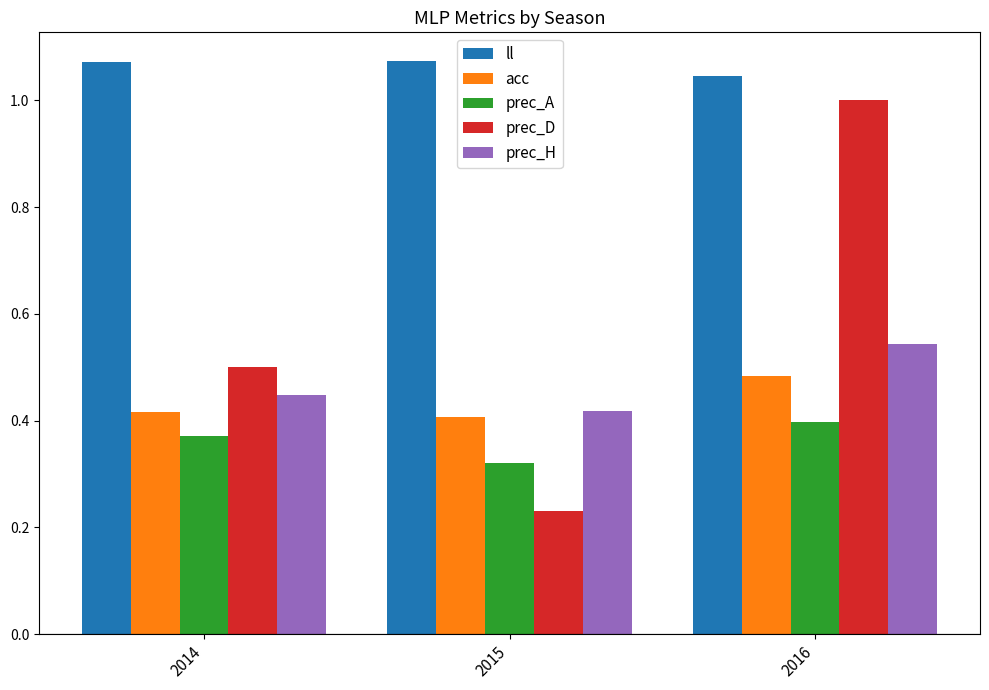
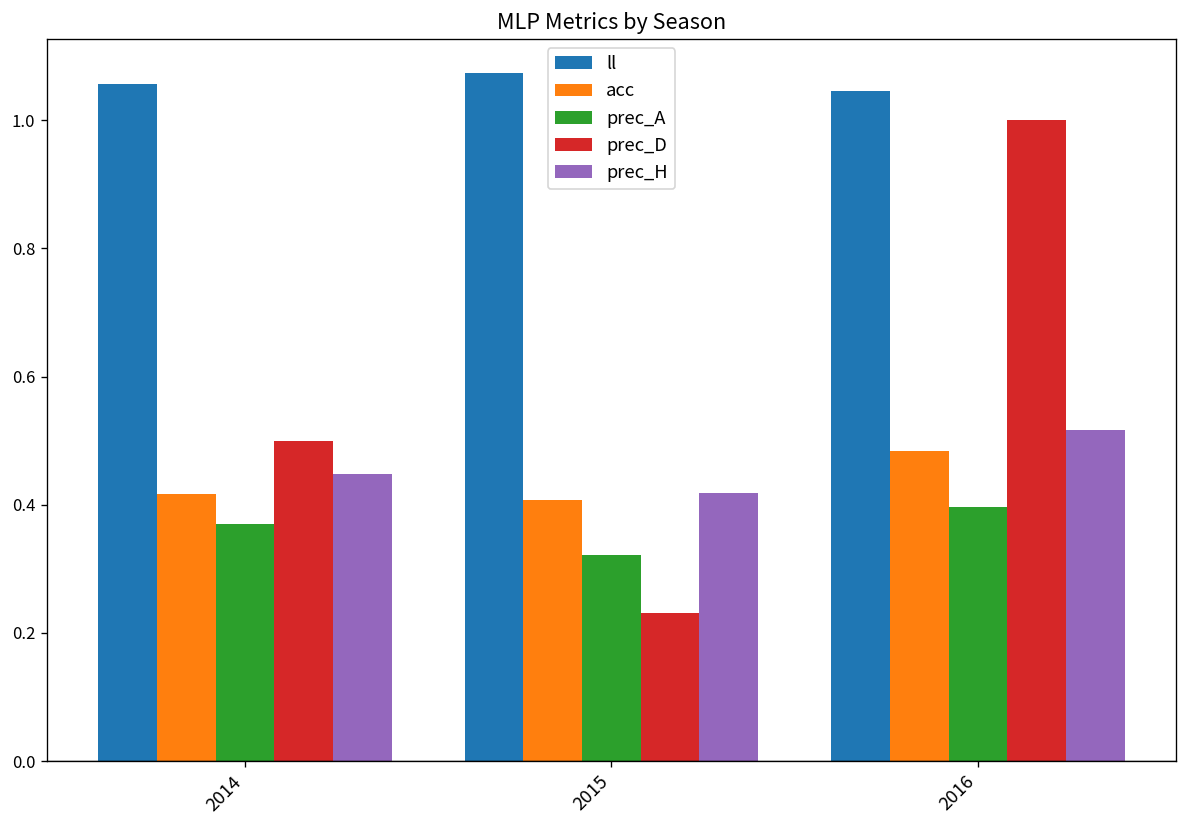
ll, 2014: 1.07 -> 1.06
prec_H, 2016: 0.54 -> 0.52
